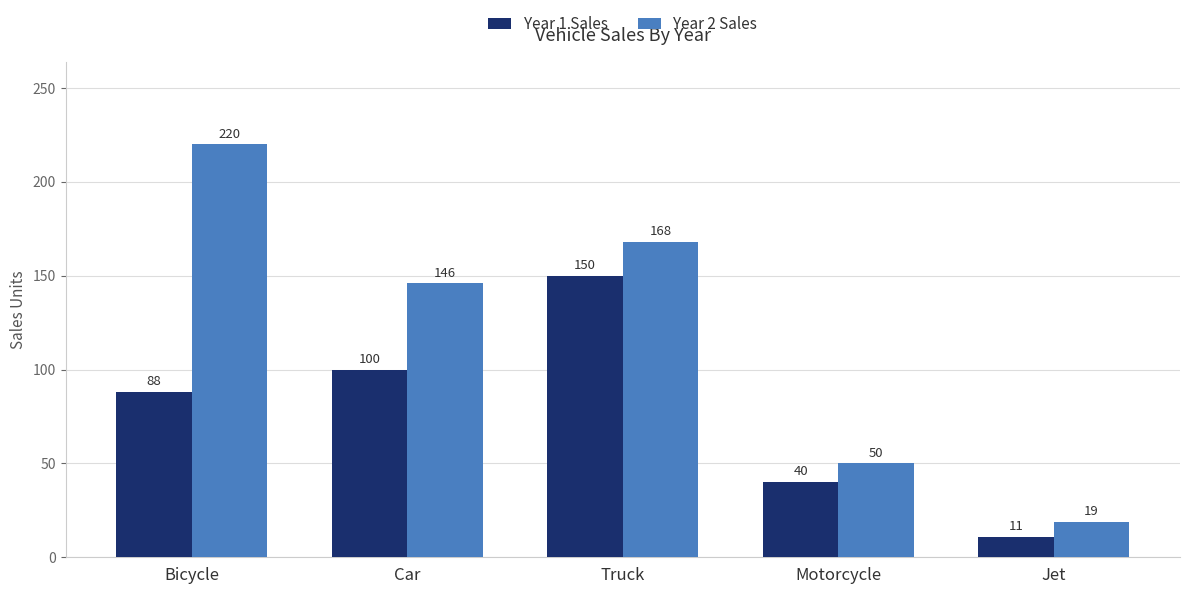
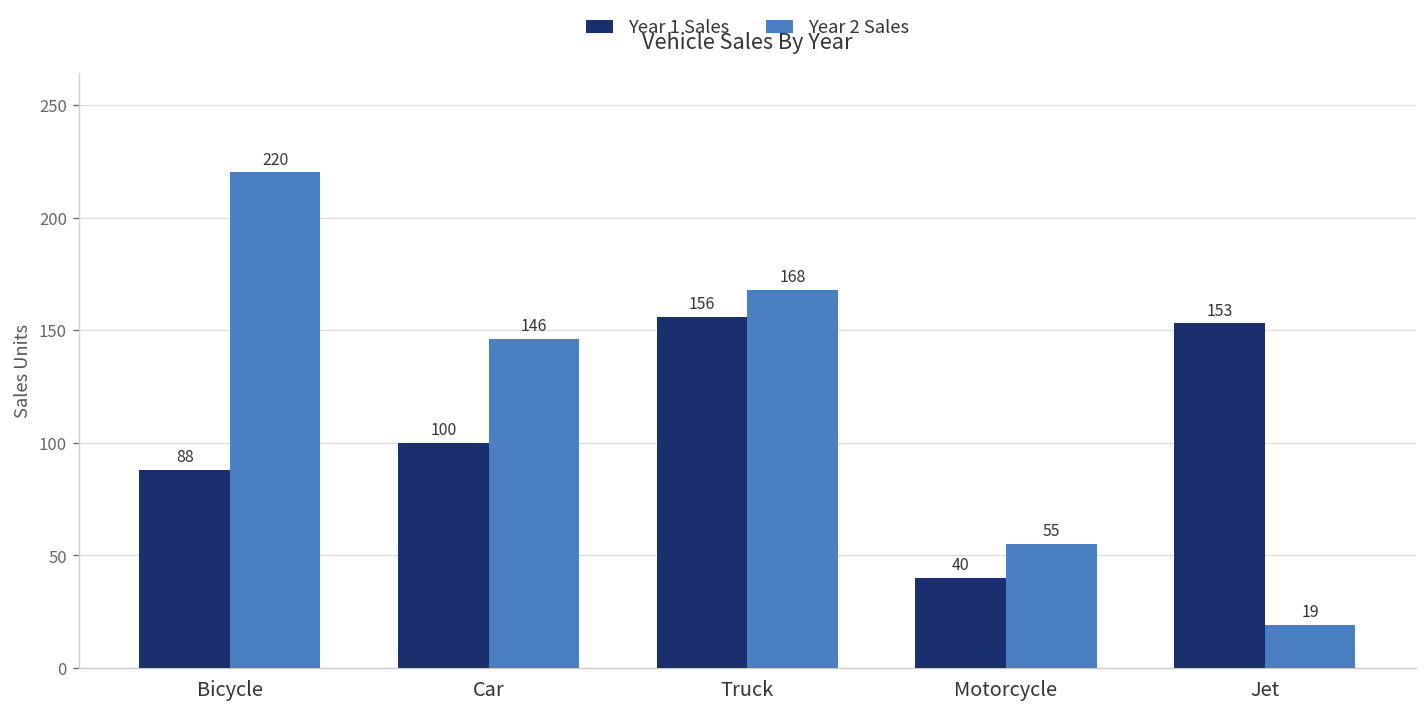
Year 1 Sales, Truck: 150 -> 156
Year 2 Sales, Motorcycle: 50 -> 55
Year 1 Sales, Jet: 11 -> 153
